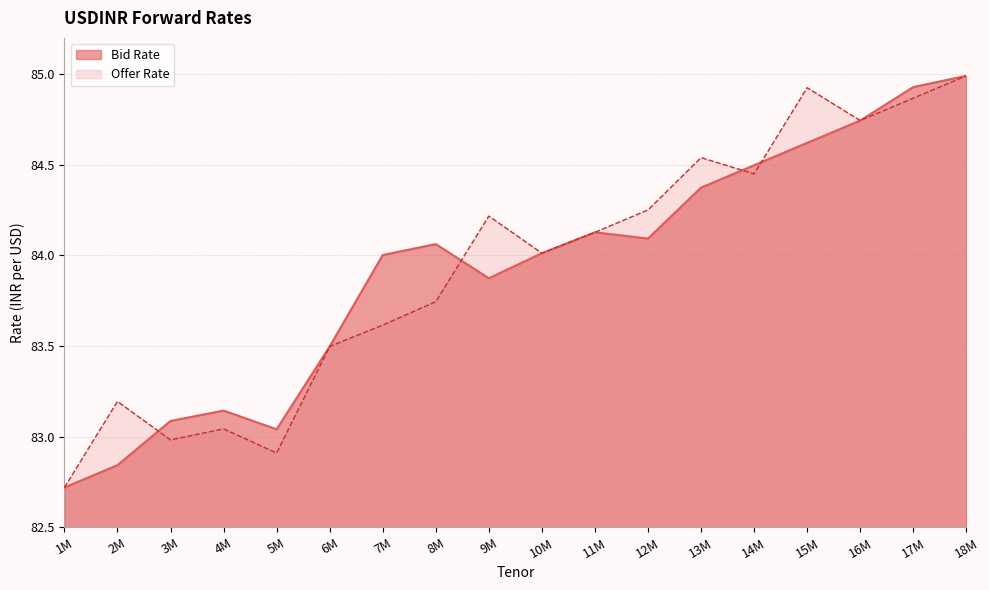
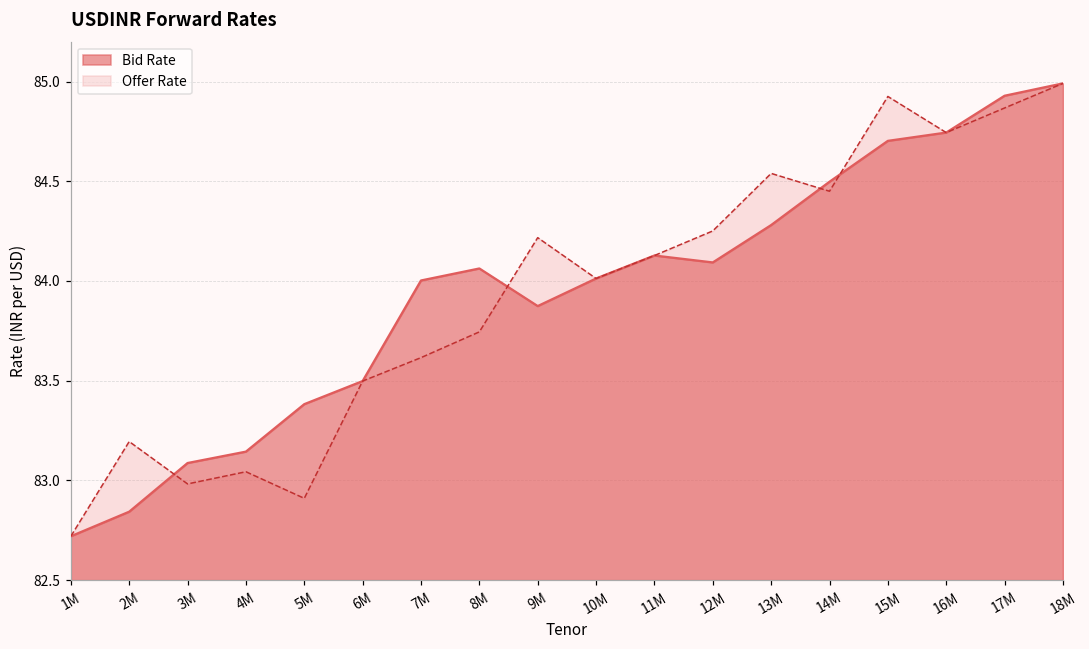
Bid Rate, 5M: 83.04 -> 83.38
Bid Rate, 13M: 84.37 -> 84.28
Bid Rate, 15M: 84.62 -> 84.70
